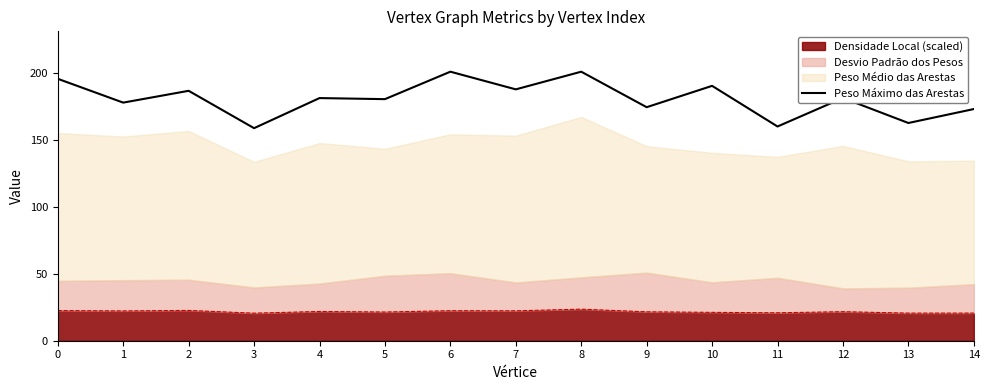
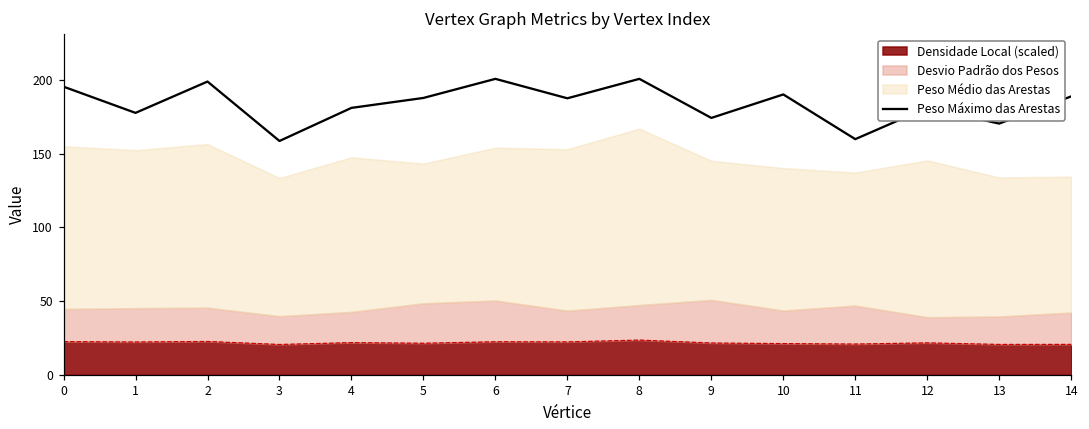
Peso Máximo das Arestas, 2: 186 -> 199
Peso Máximo das Arestas, 5: 180 -> 188
Peso Máximo das Arestas, 13: 162 -> 170
Peso Máximo das Arestas, 14: 173 -> 189
